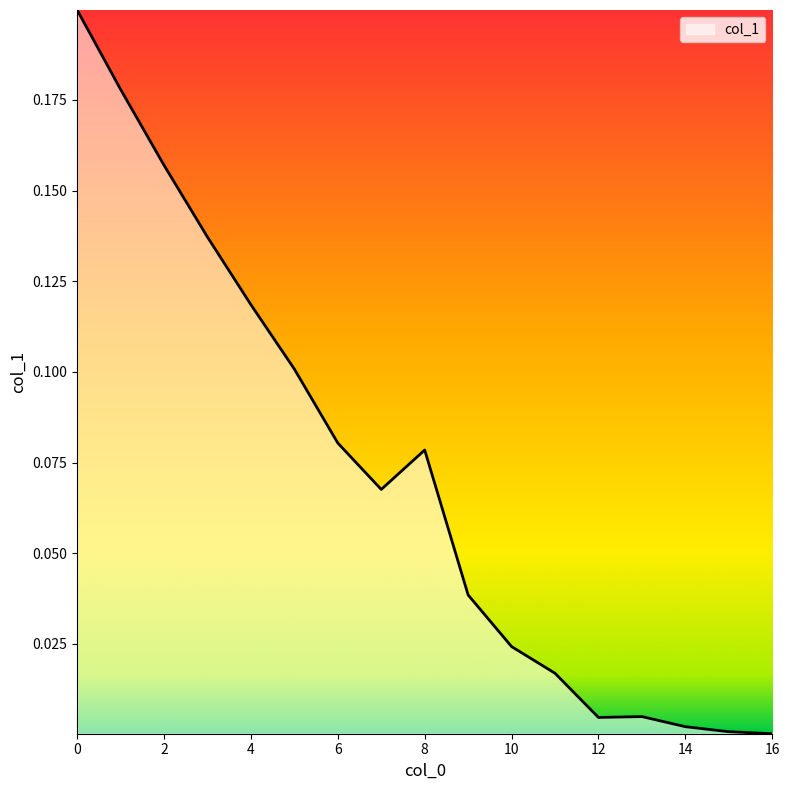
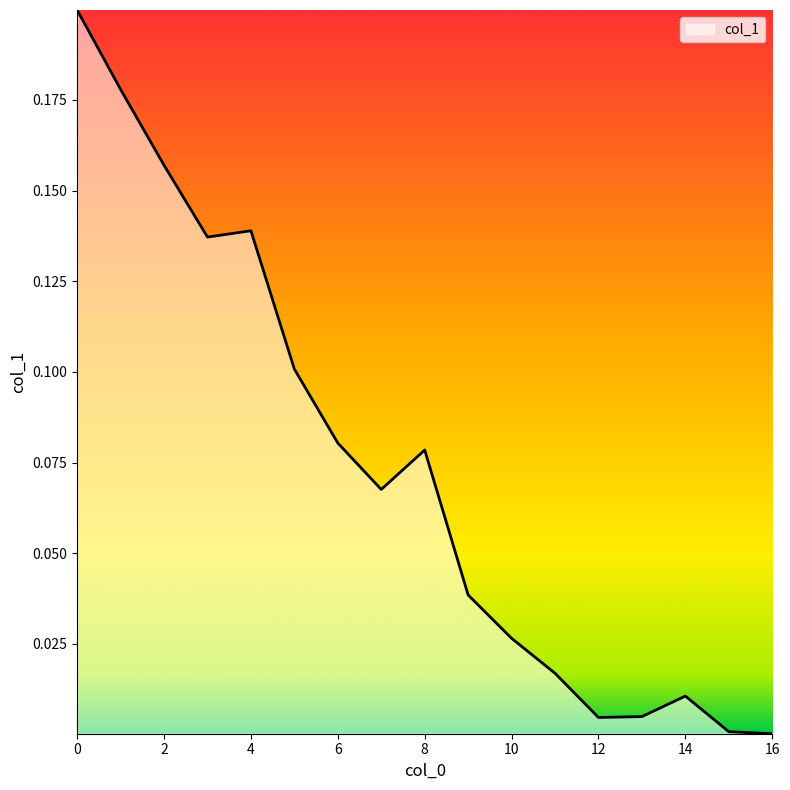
4: 0.119 -> 0.139
10: 0.024 -> 0.027
14: 0.002 -> 0.011
